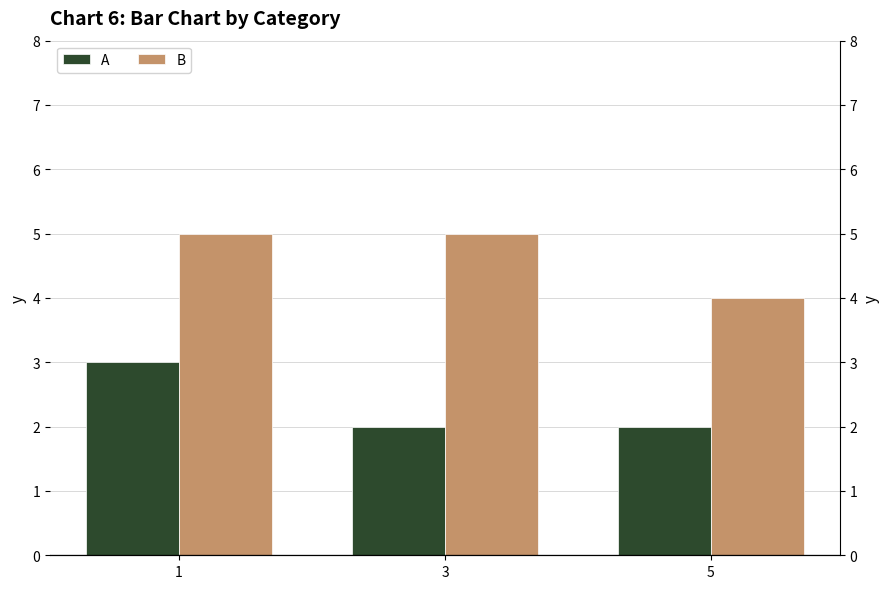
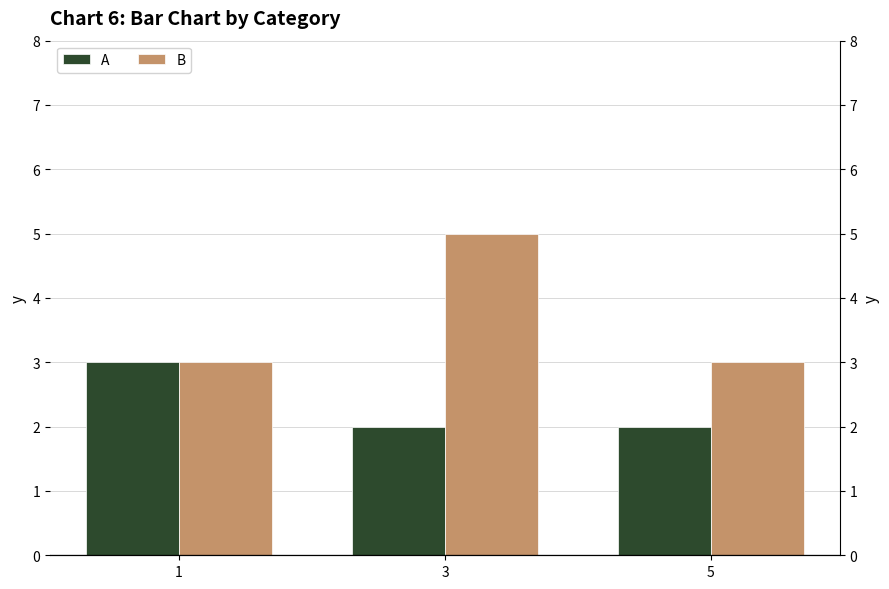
B, 1: 5 -> 3
B, 5: 4 -> 3
